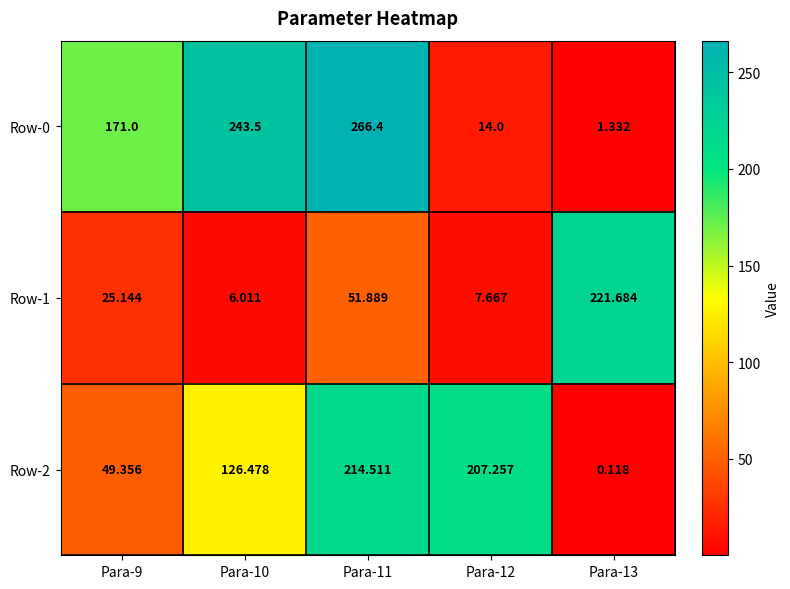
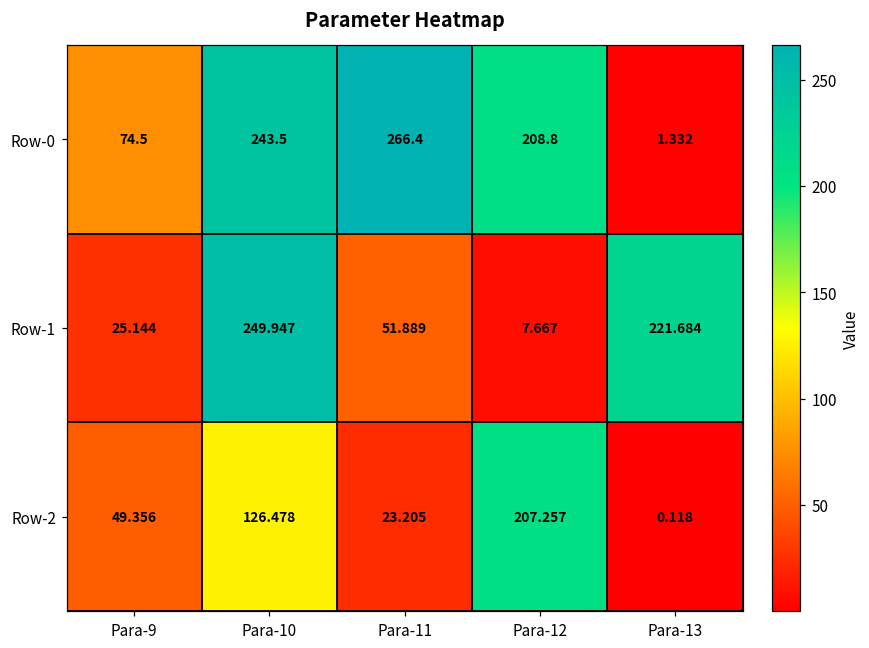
Row-0, Para-9: 171.0 -> 74.5
Row-0, Para-12: 14.0 -> 208.8
Row-1, Para-10: 6.011 -> 249.947
Row-2, Para-11: 214.511 -> 23.205
